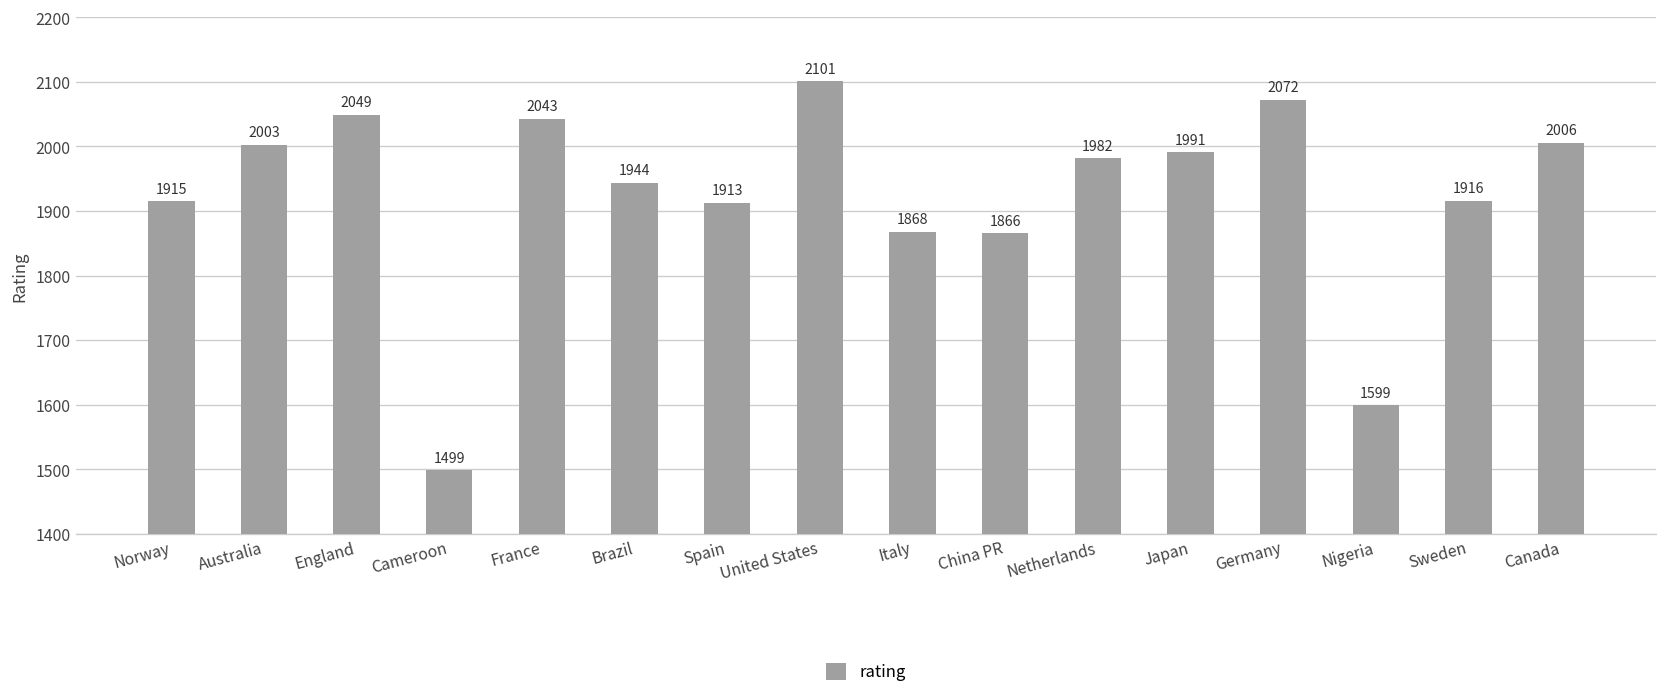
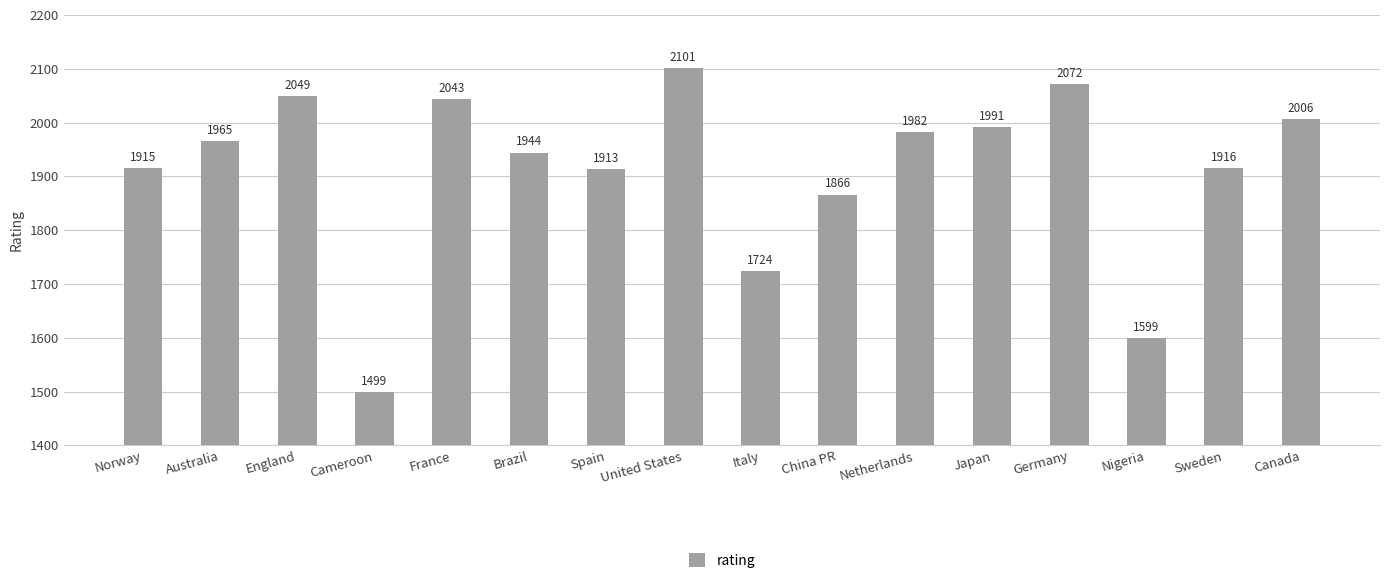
Australia: 2003 -> 1965
Italy: 1868 -> 1724
